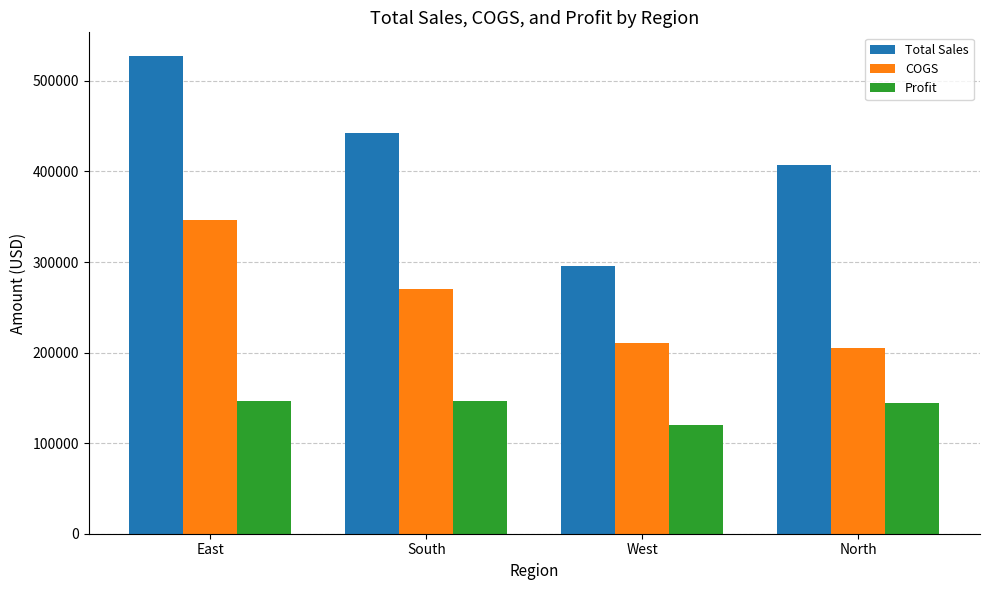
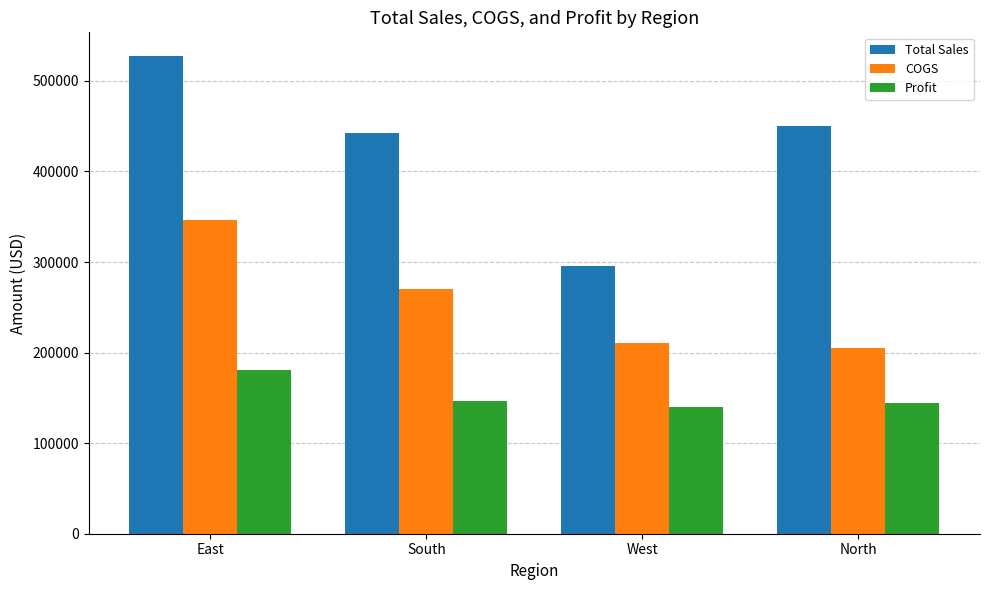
Profit, East: 150000 -> 180000
Profit, West: 120000 -> 140000
Total Sales, North: 410000 -> 450000
